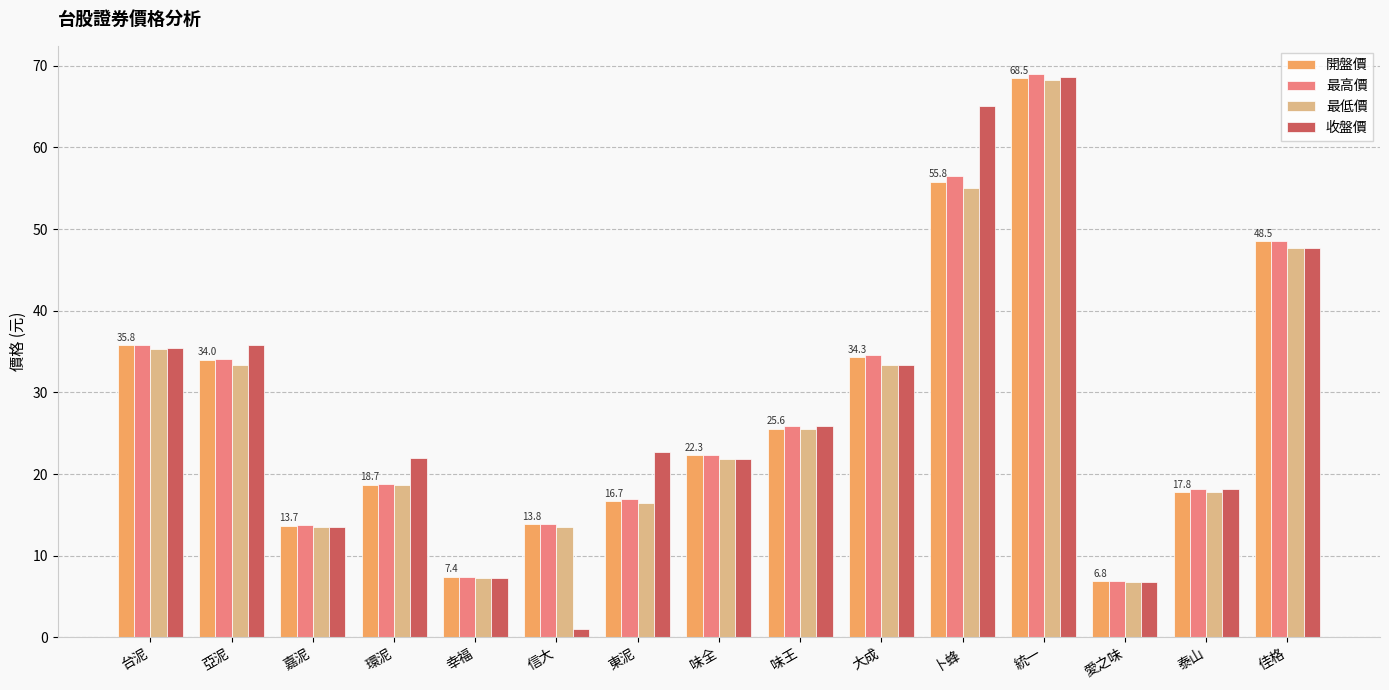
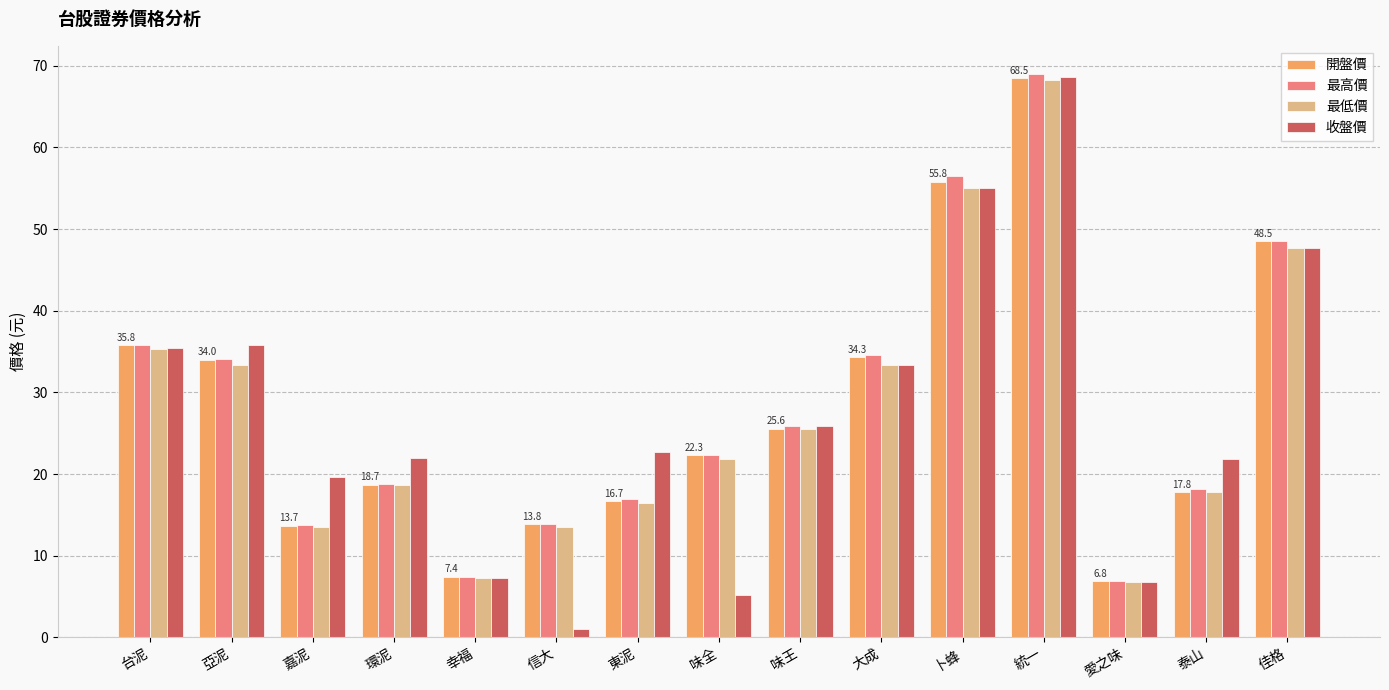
收盤價, 嘉泥: 14 -> 20
收盤價, 味全: 22 -> 5
收盤價, 卜蜂: 65 -> 55
收盤價, 泰山: 18 -> 22
